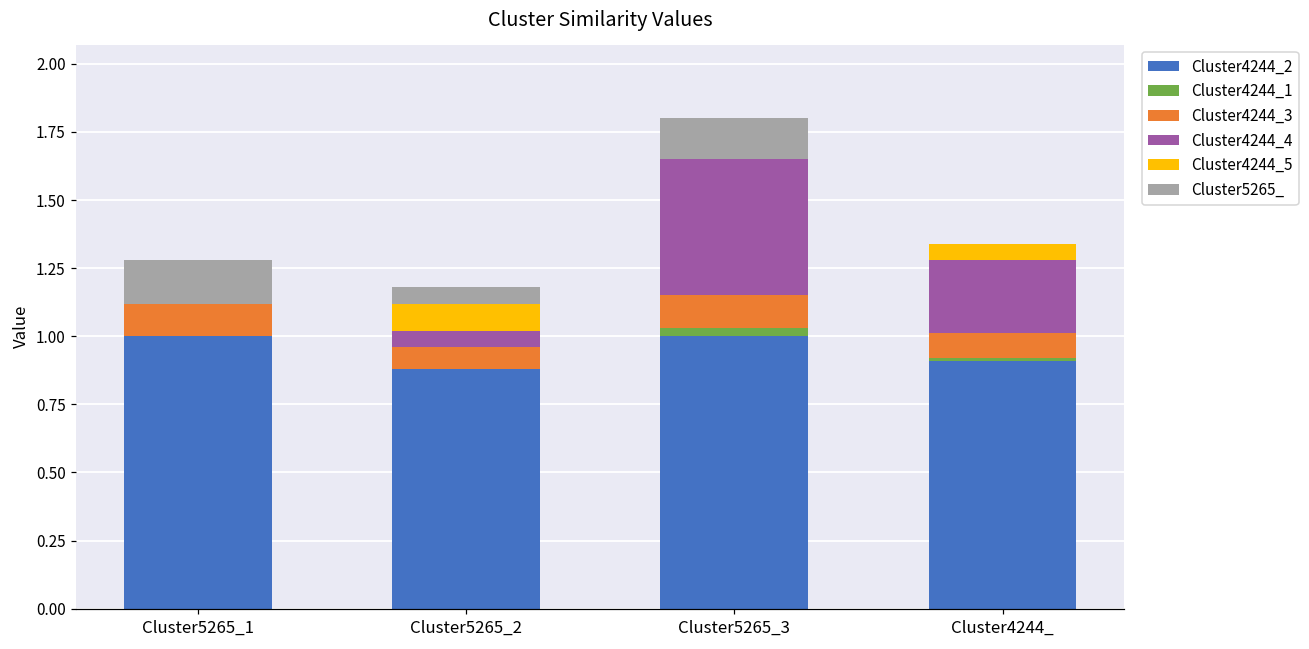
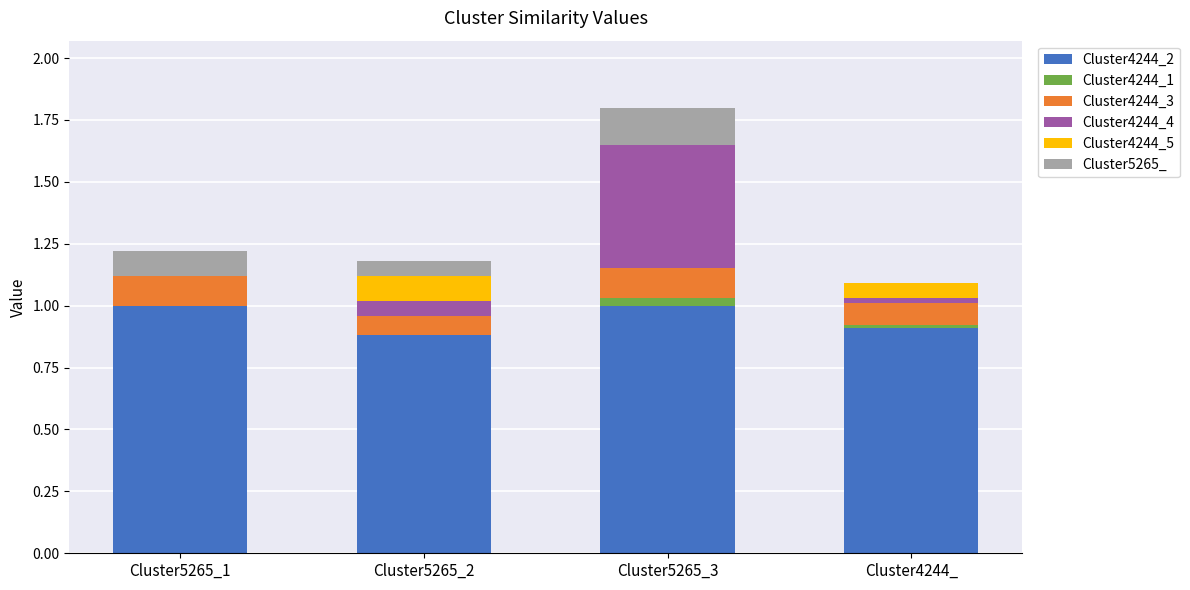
Cluster5265_, Cluster5265_1: 0.16 -> 0.10
Cluster4244_4, Cluster4244_: 0.27 -> 0.02
